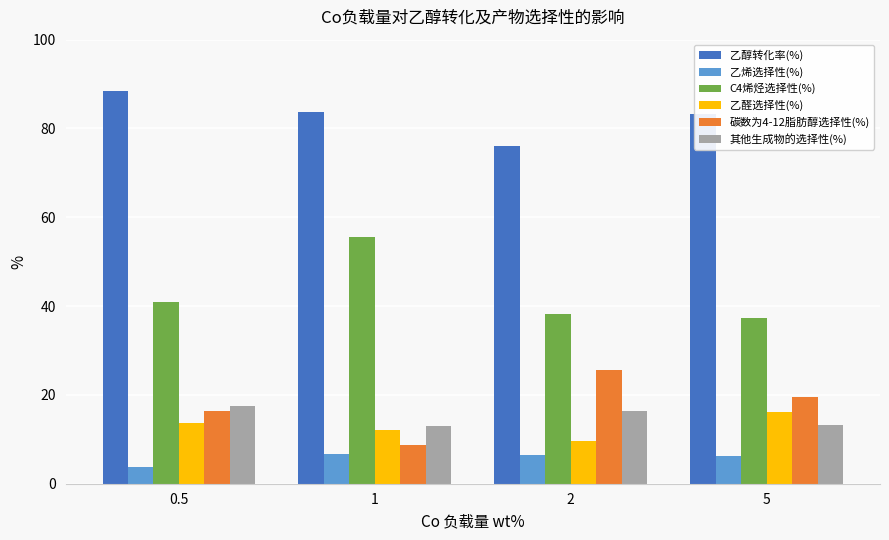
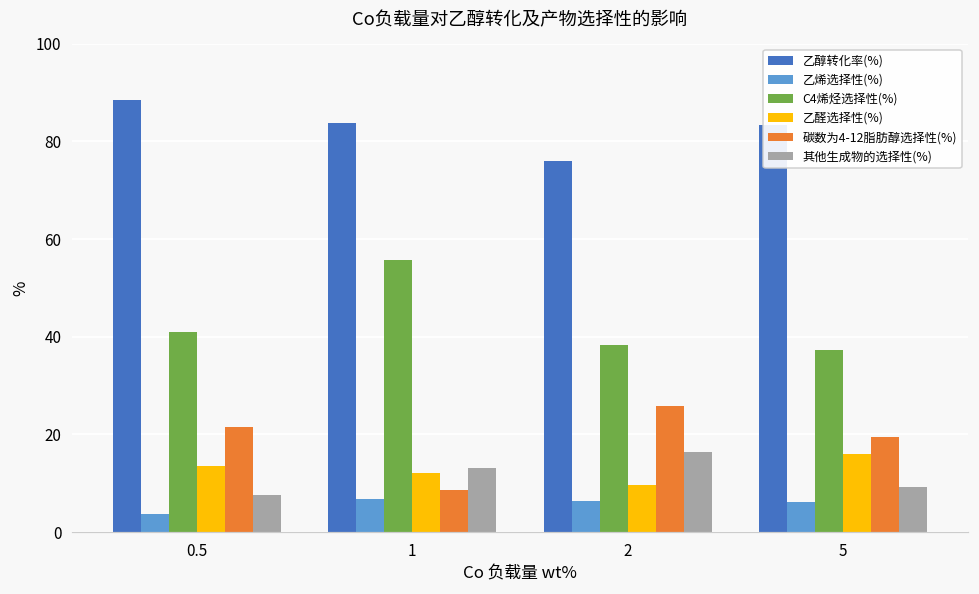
碳数为4-12脂肪醇选择性(%), 0.5: 16 -> 21
其他生成物的选择性(%), 0.5: 18 -> 8
其他生成物的选择性(%), 5: 13 -> 9
